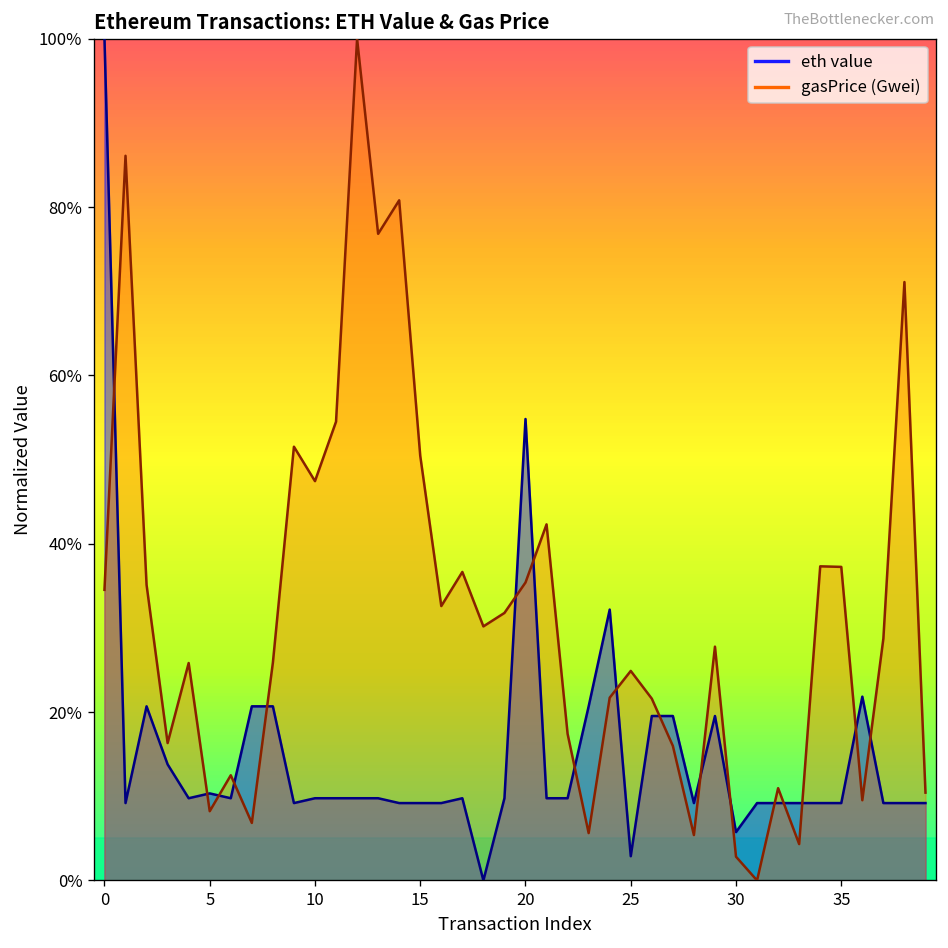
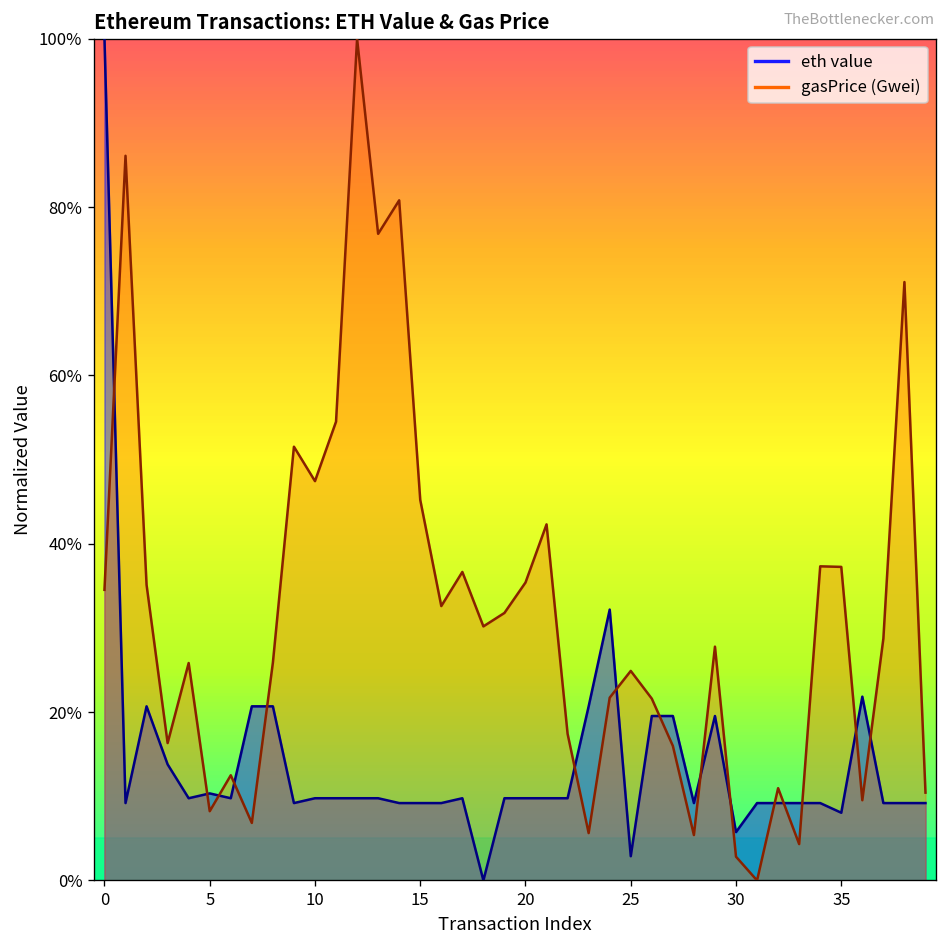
gasPrice (Gwei), 15: 50% -> 45%
eth value, 20: 55% -> 10%
eth value, 35: 9% -> 8%
